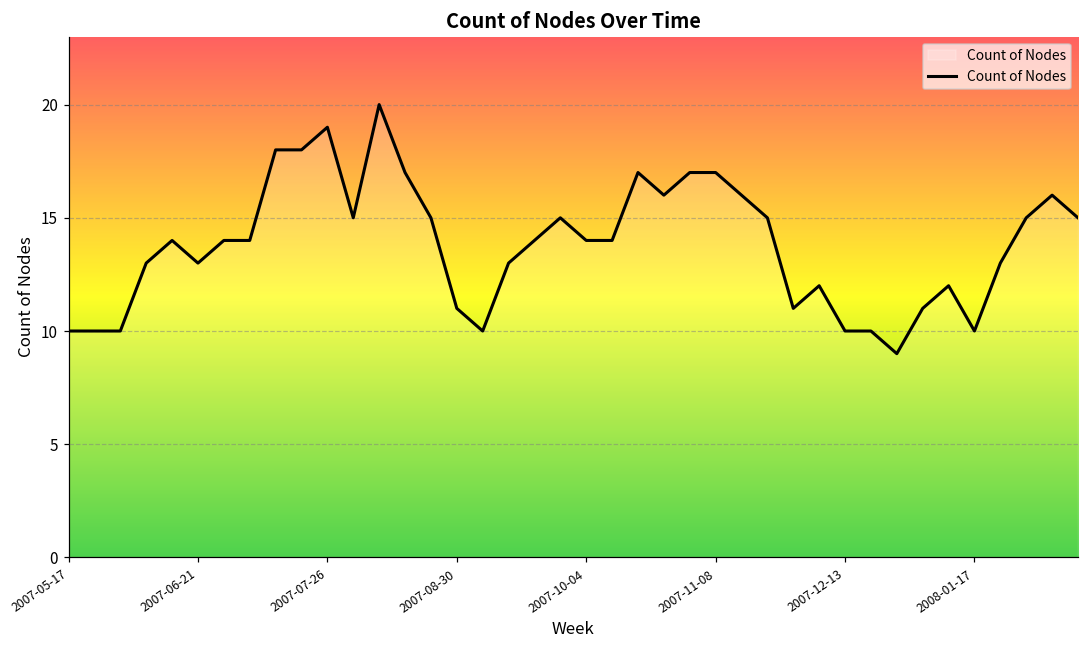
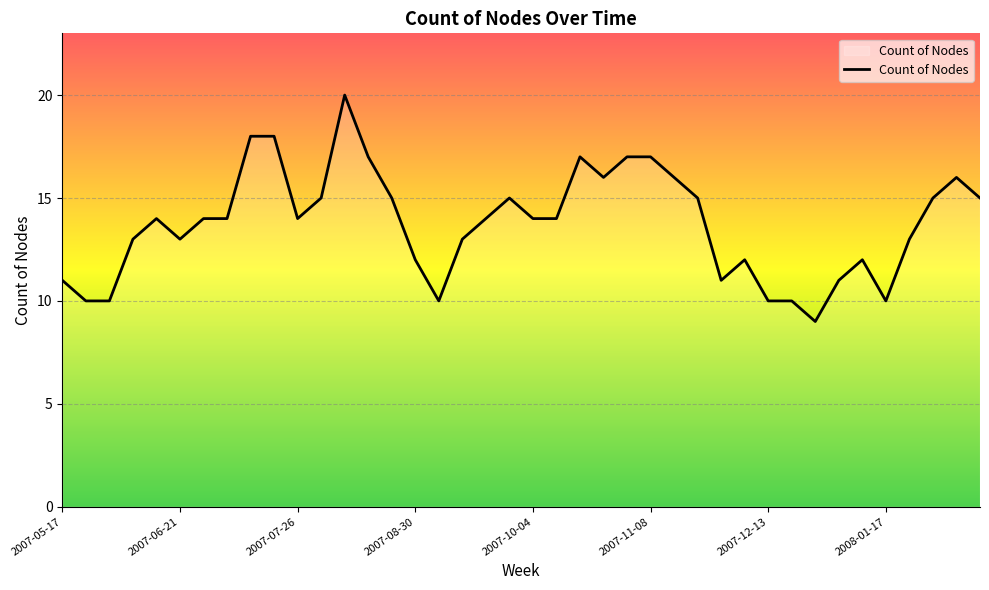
2007-05-17: 10 -> 11
2007-07-26: 19 -> 14
2007-08-30: 11 -> 12
